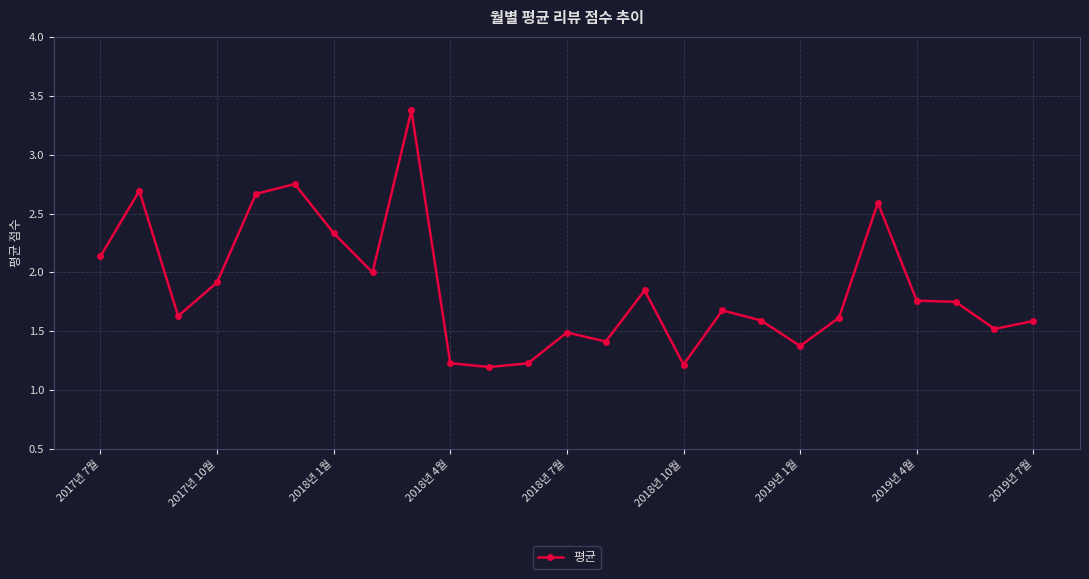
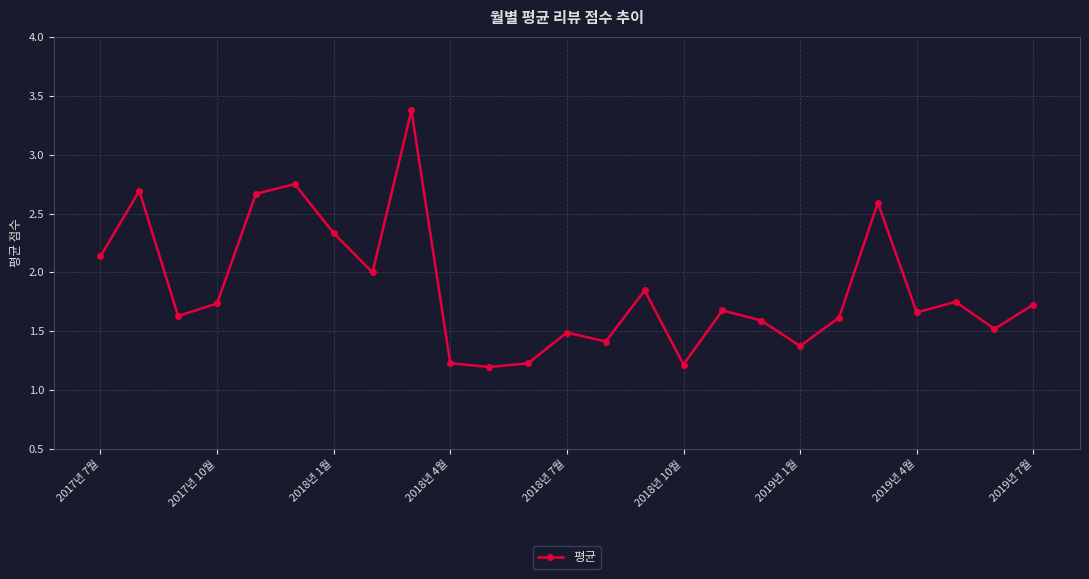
2017년 10월: 1.91 -> 1.74
2019년 4월: 1.76 -> 1.66
2019년 7월: 1.59 -> 1.73
